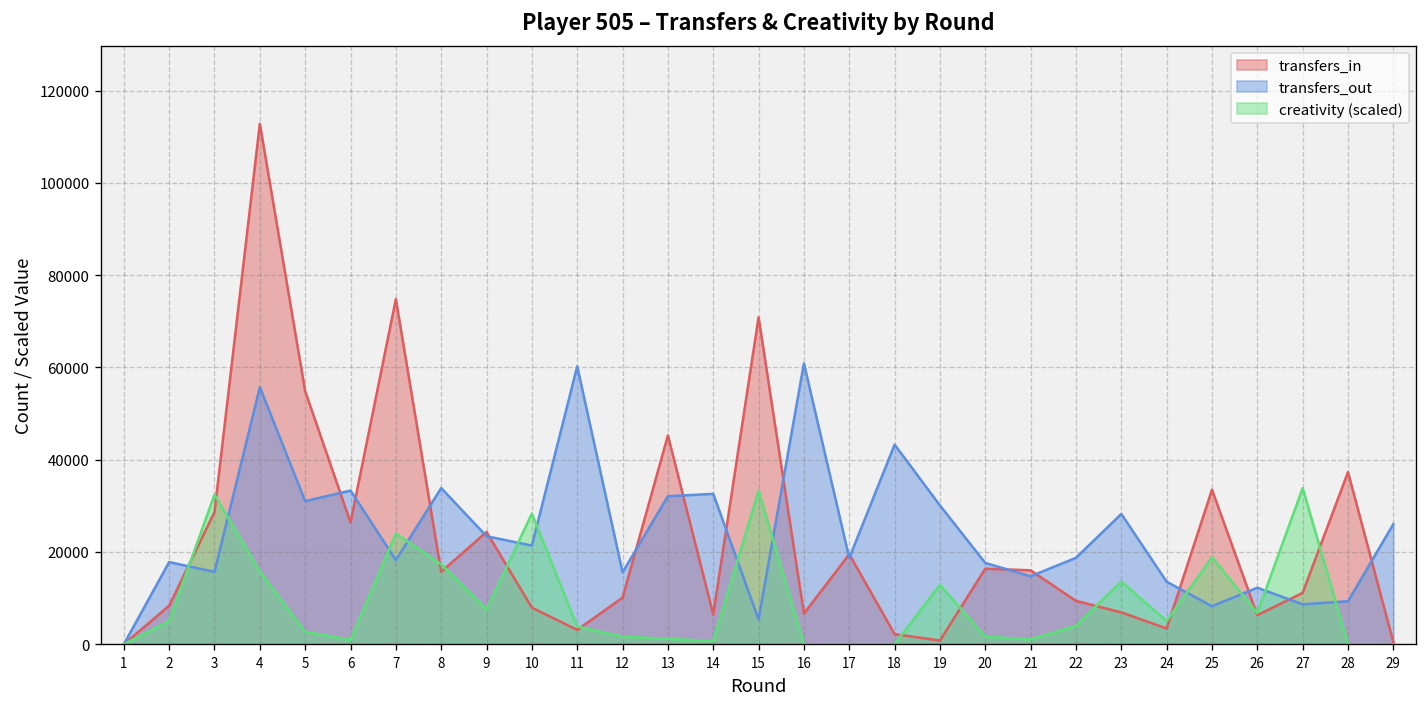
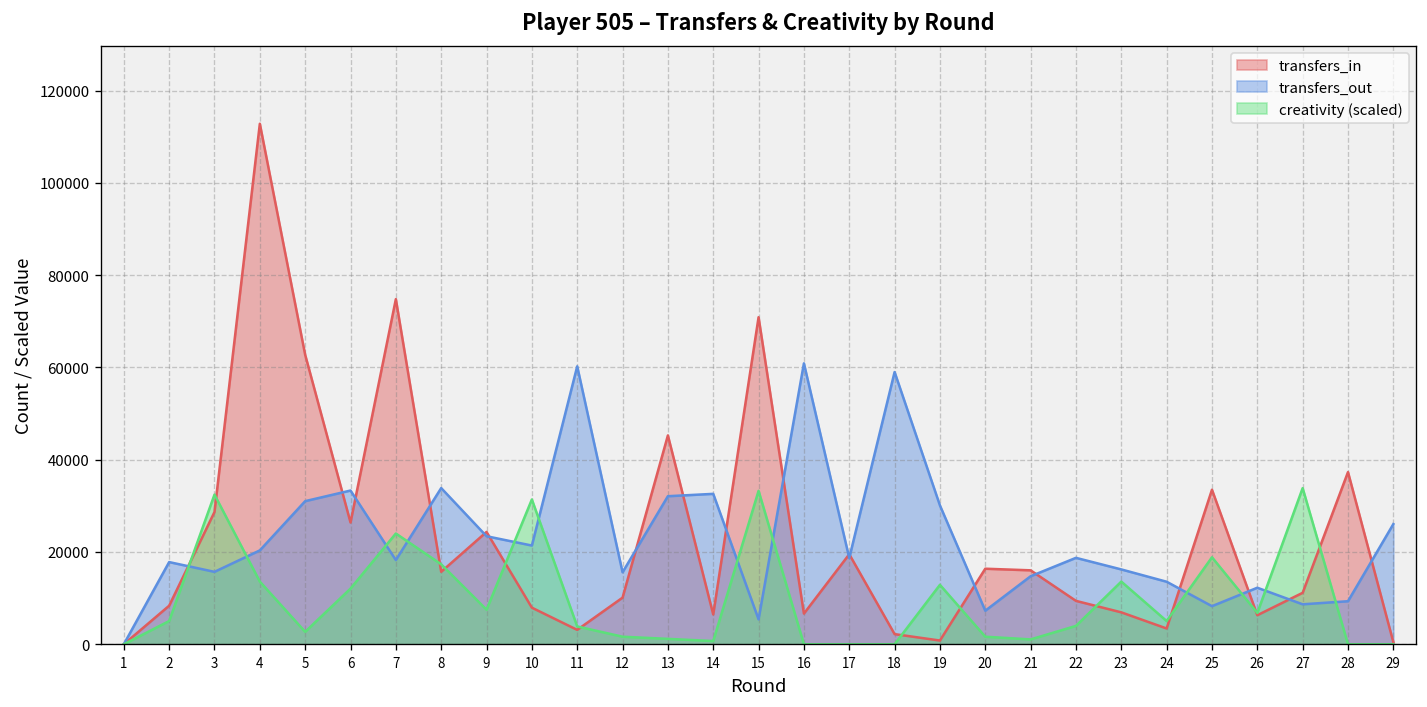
transfers_out, 4: 56000 -> 20000
creativity (scaled), 4: 16000 -> 14000
transfers_in, 5: 55000 -> 63000
creativity (scaled), 6: 1000 -> 12000
creativity (scaled), 10: 28000 -> 31000
transfers_out, 18: 43000 -> 59000
transfers_out, 20: 18000 -> 7000
transfers_out, 23: 28000 -> 16000
